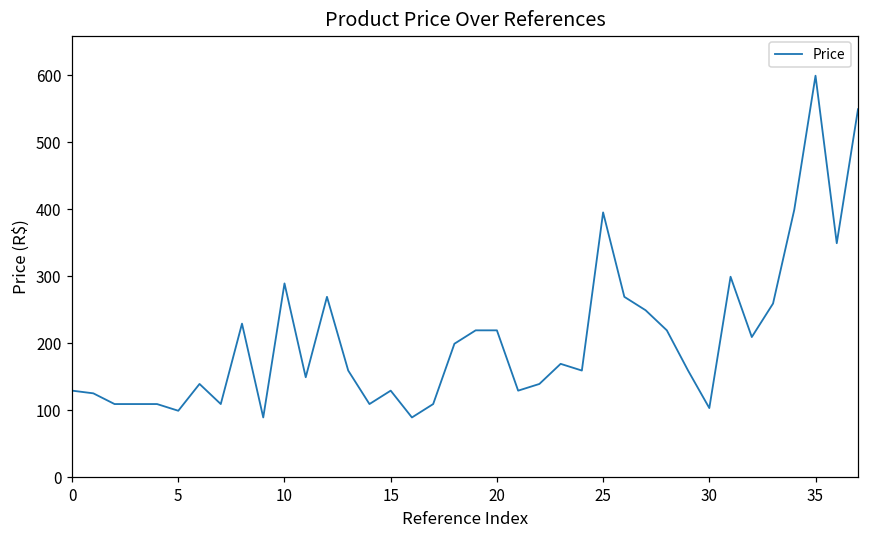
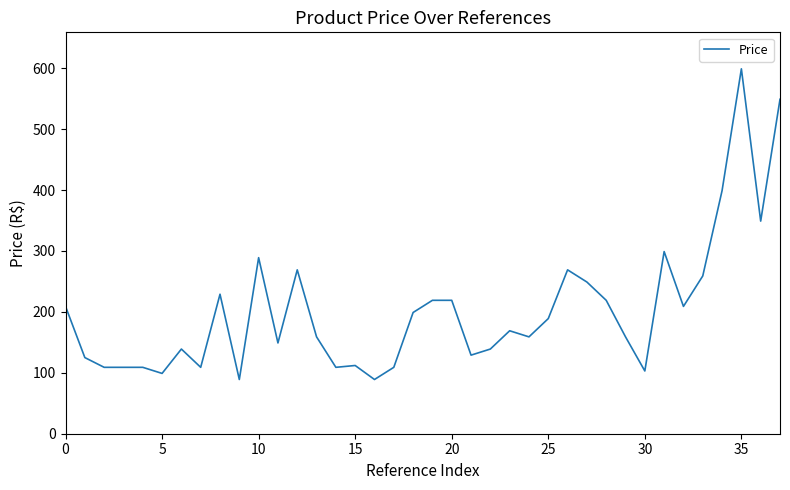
0: 130 -> 210
15: 130 -> 110
25: 400 -> 190
